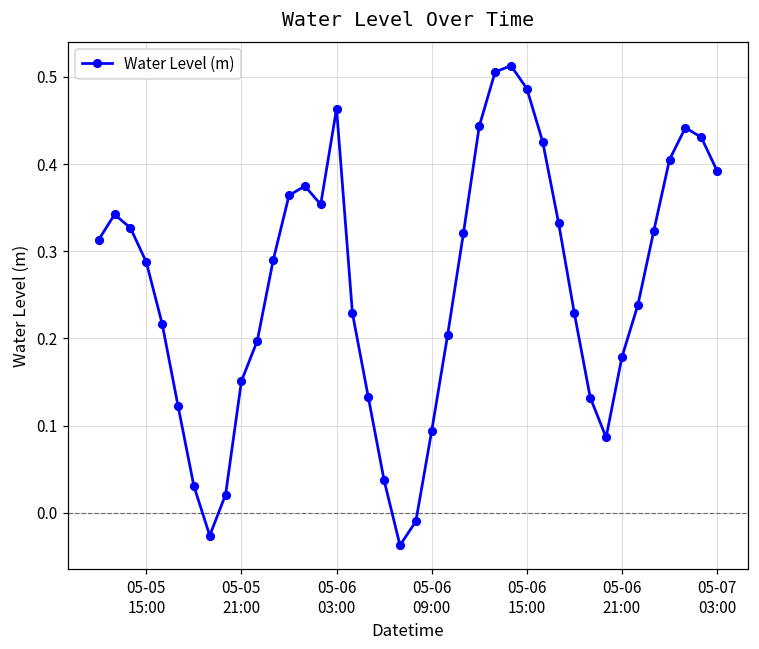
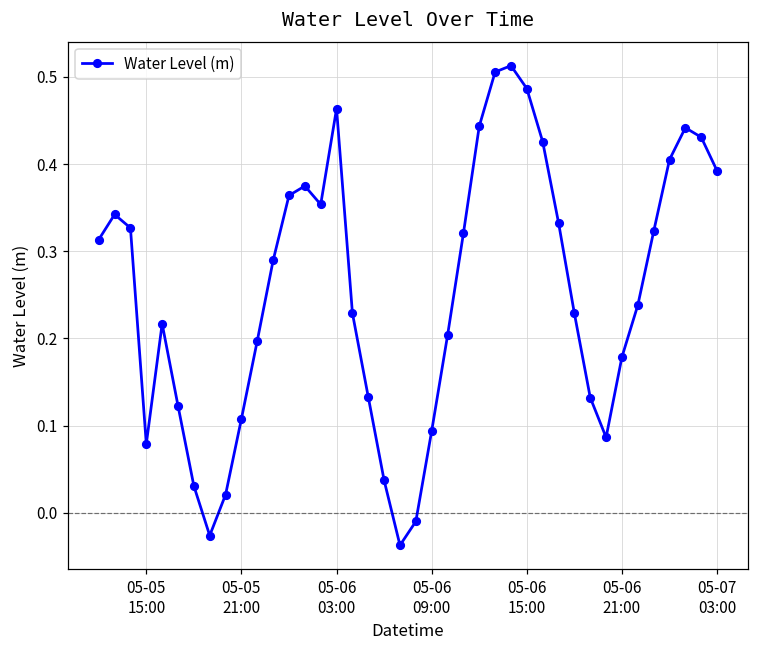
05-05 15:00: 0.29 -> 0.08
05-05 21:00: 0.15 -> 0.11
